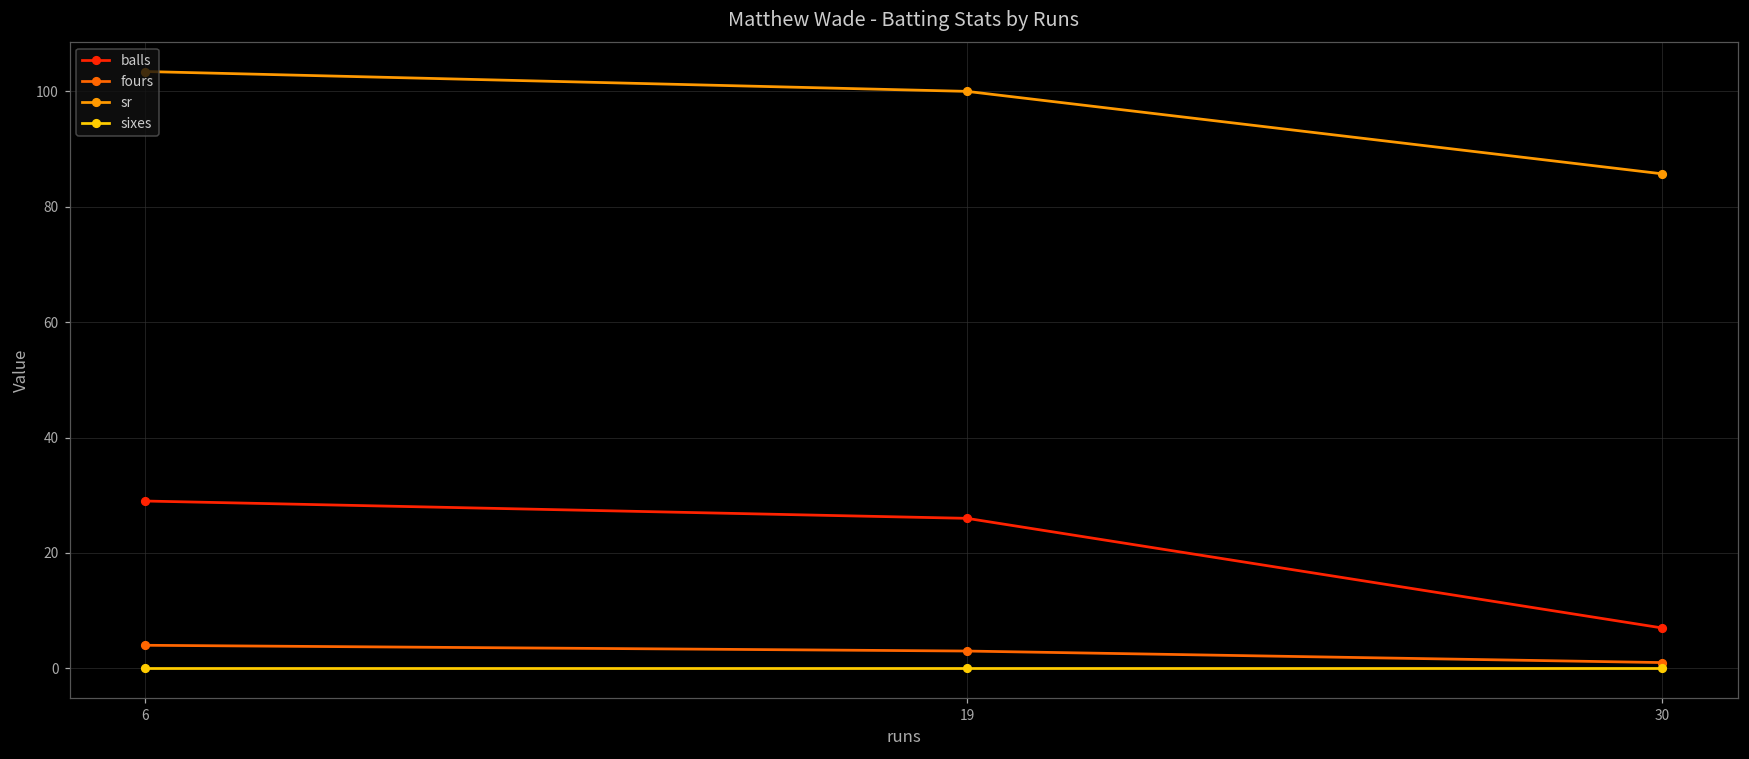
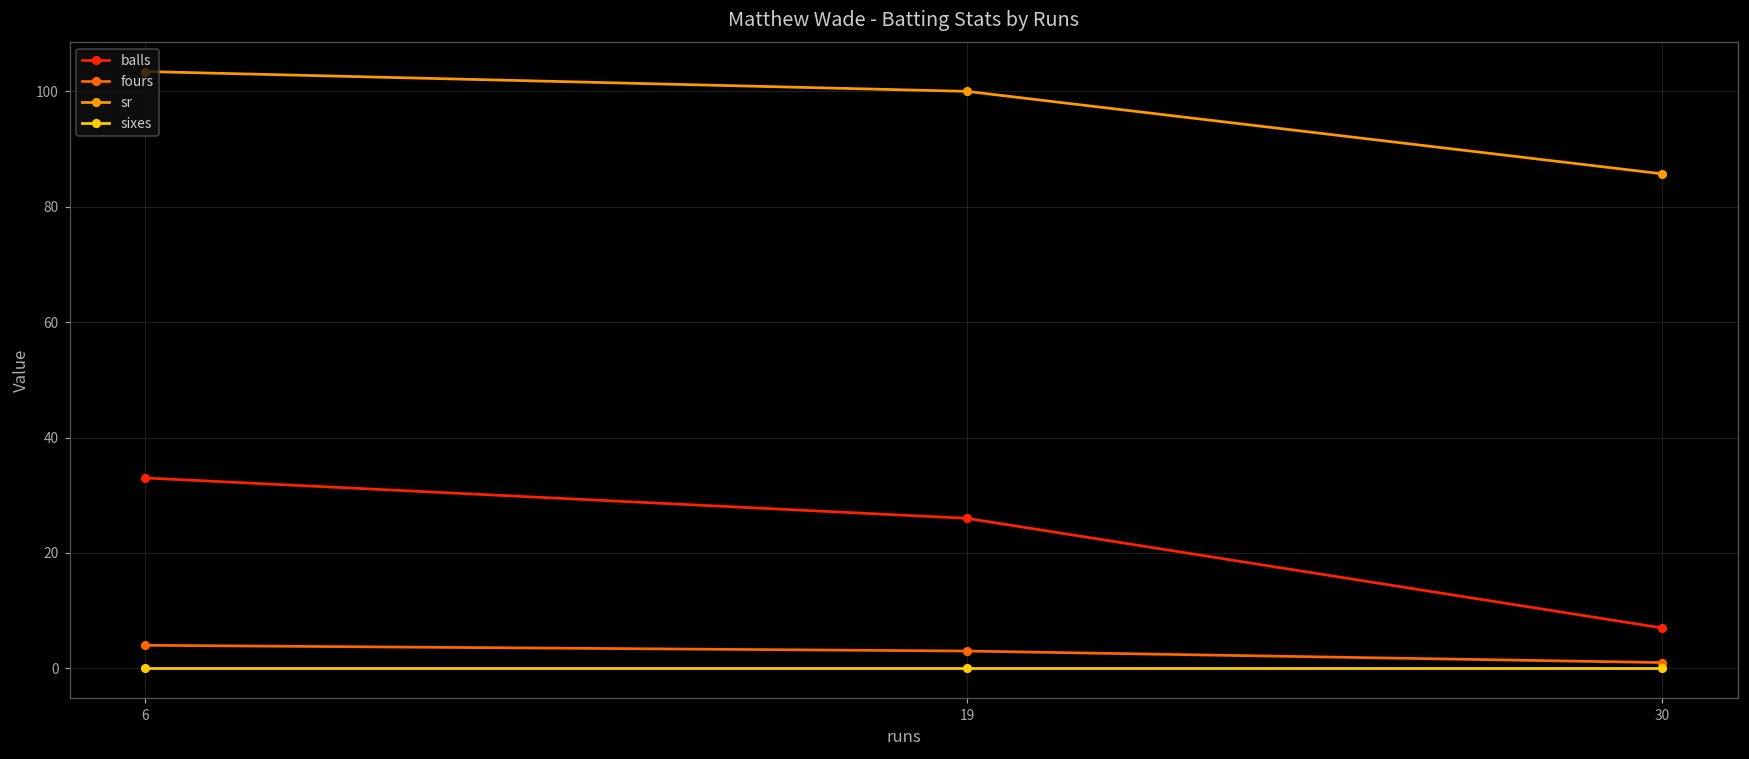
balls, 6: 29 -> 33
